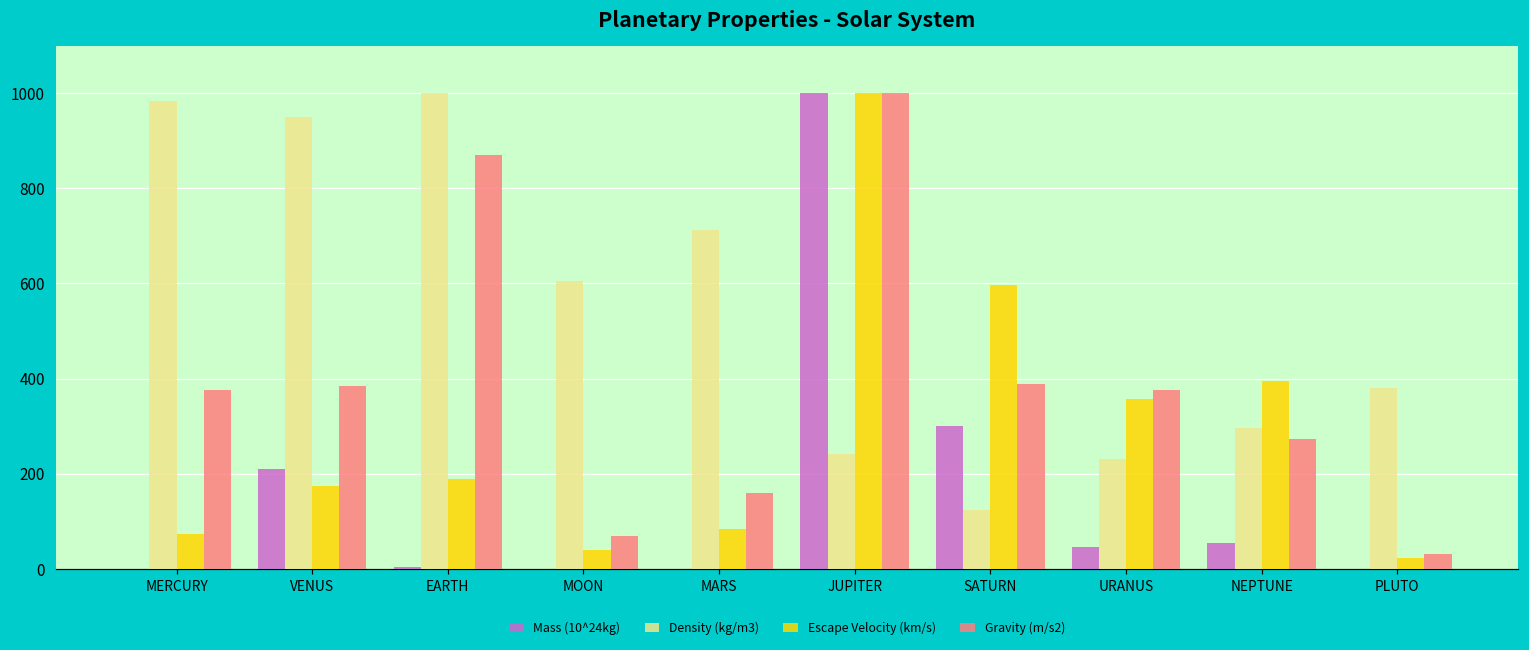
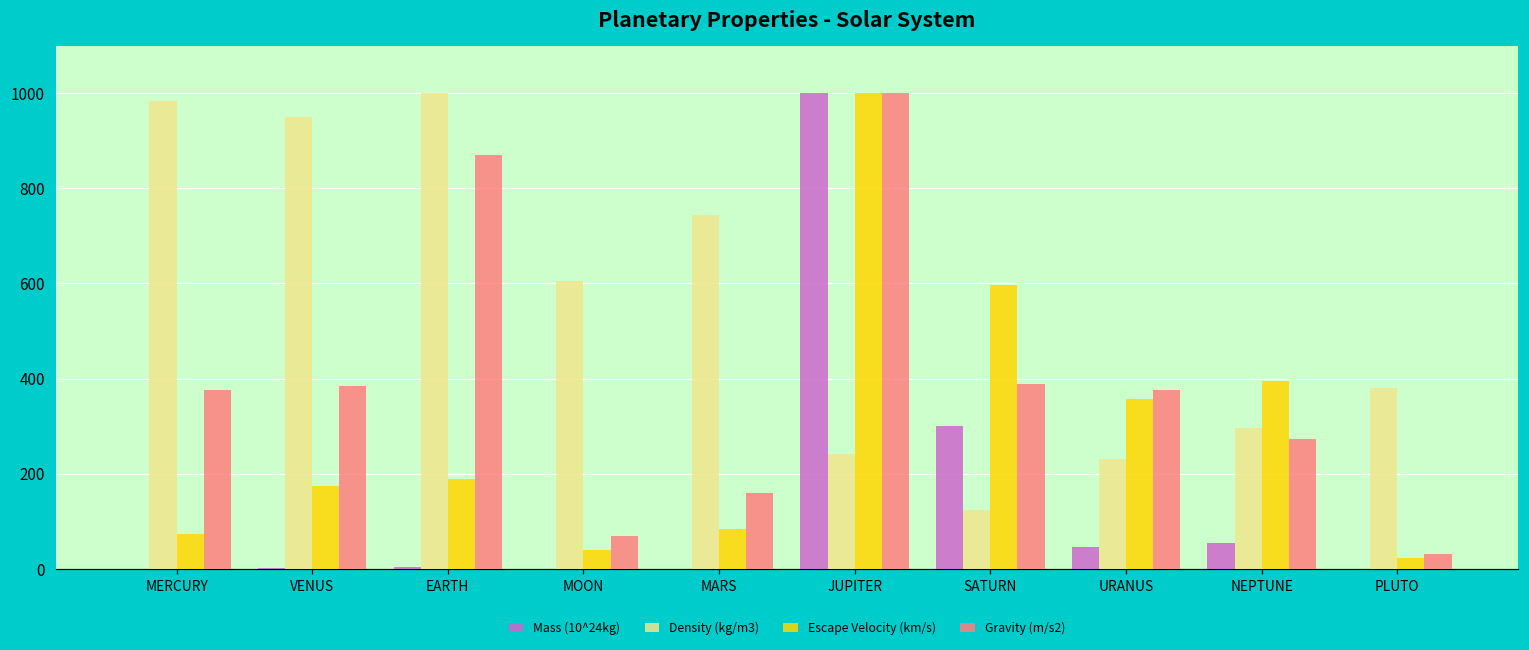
Mass (10^24kg), VENUS: 210 -> 0
Density (kg/m3), MARS: 710 -> 740
